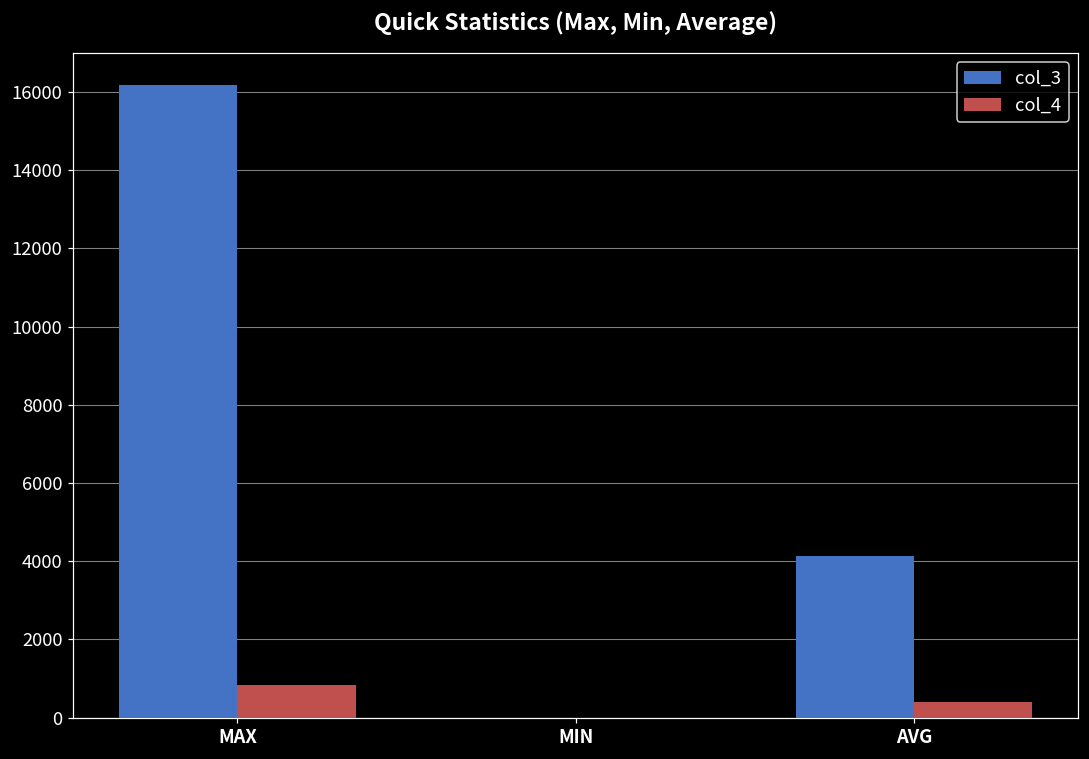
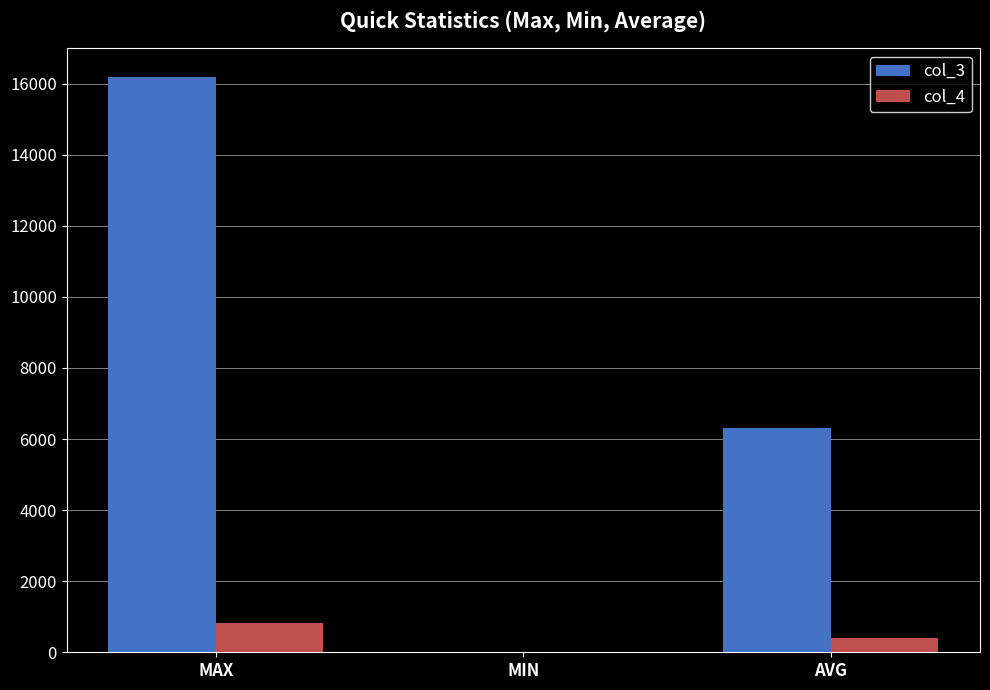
col_3, AVG: 4100 -> 6300
